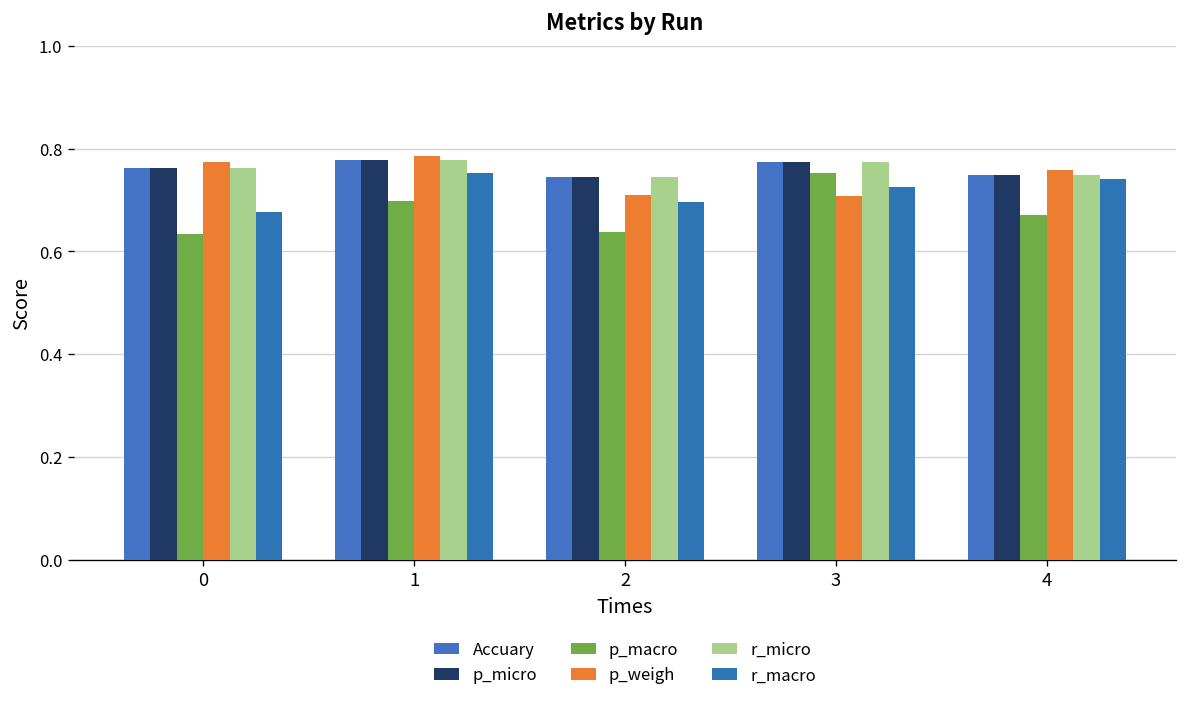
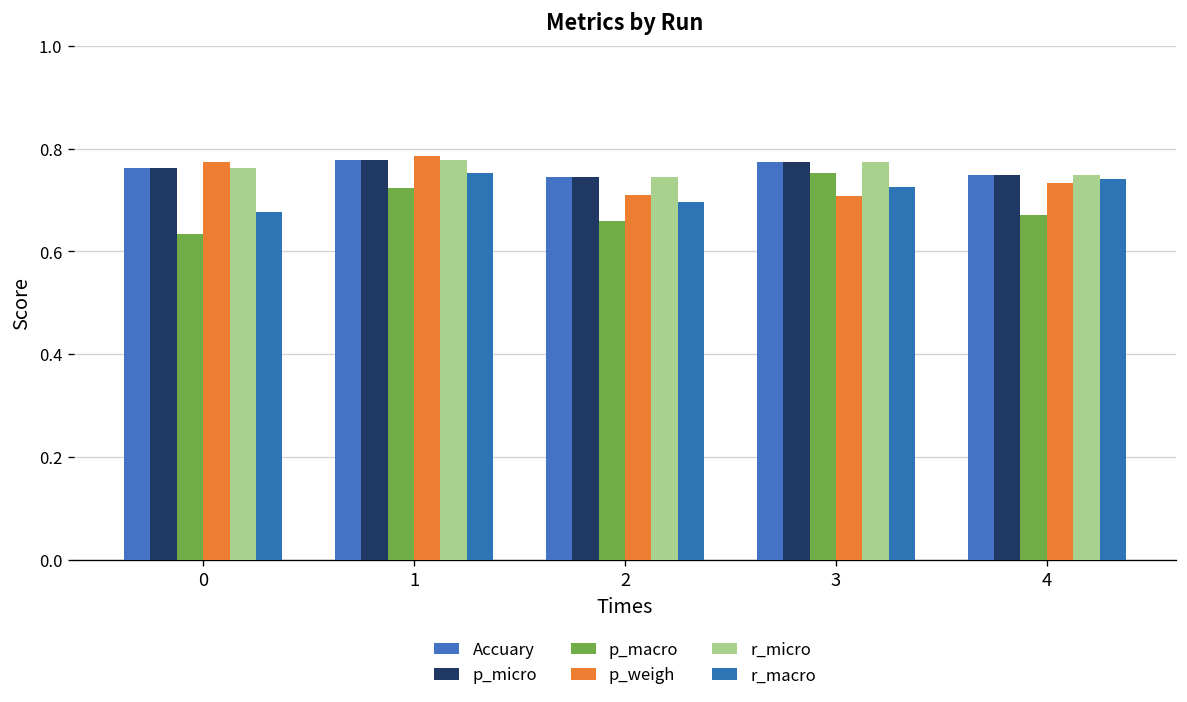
p_macro, 1: 0.70 -> 0.72
p_macro, 2: 0.64 -> 0.66
p_weigh, 4: 0.76 -> 0.73
